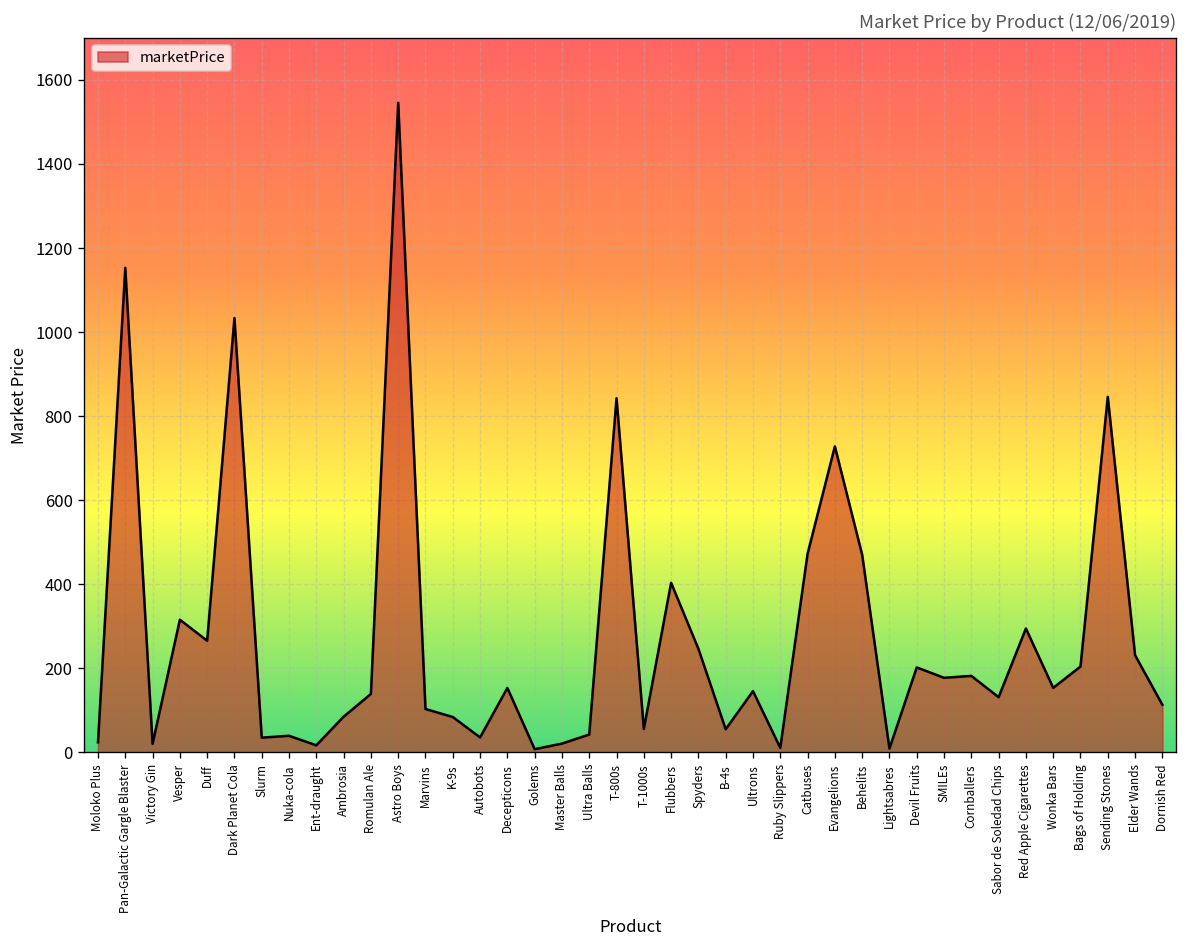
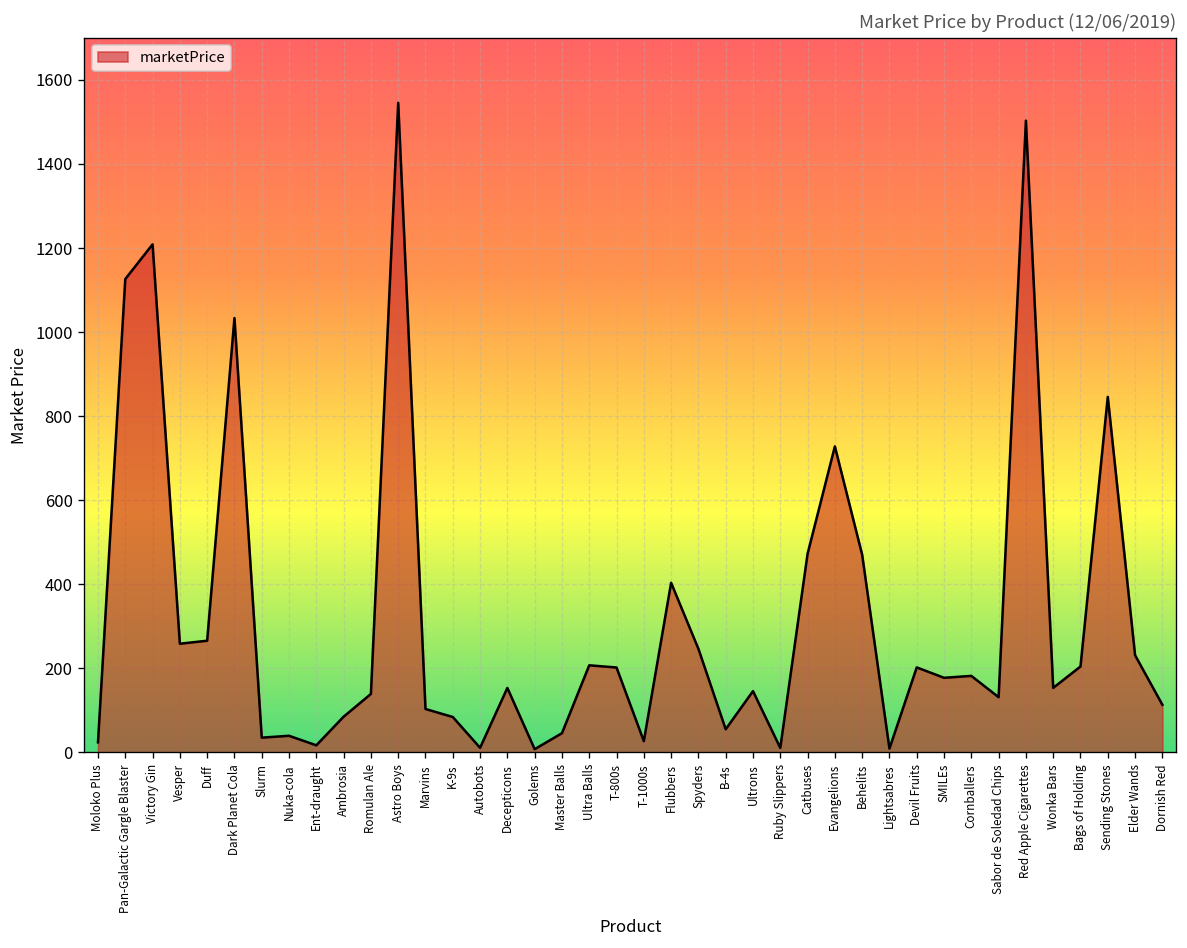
Pan-Galactic Gargle Blaster: 1150 -> 1130
Victory Gin: 20 -> 1210
Vesper: 320 -> 260
Autobots: 40 -> 10
Master Balls: 20 -> 50
Ultra Balls: 40 -> 210
T-800s: 840 -> 200
T-1000s: 60 -> 30
Red Apple Cigarettes: 290 -> 1500
